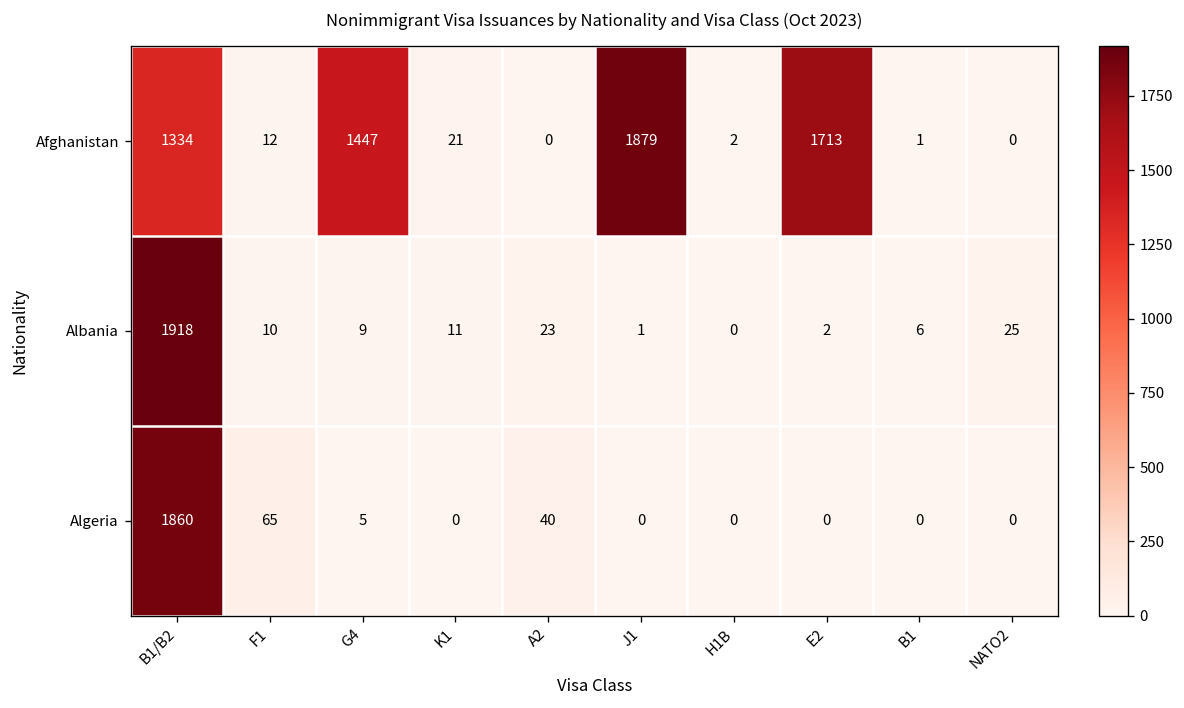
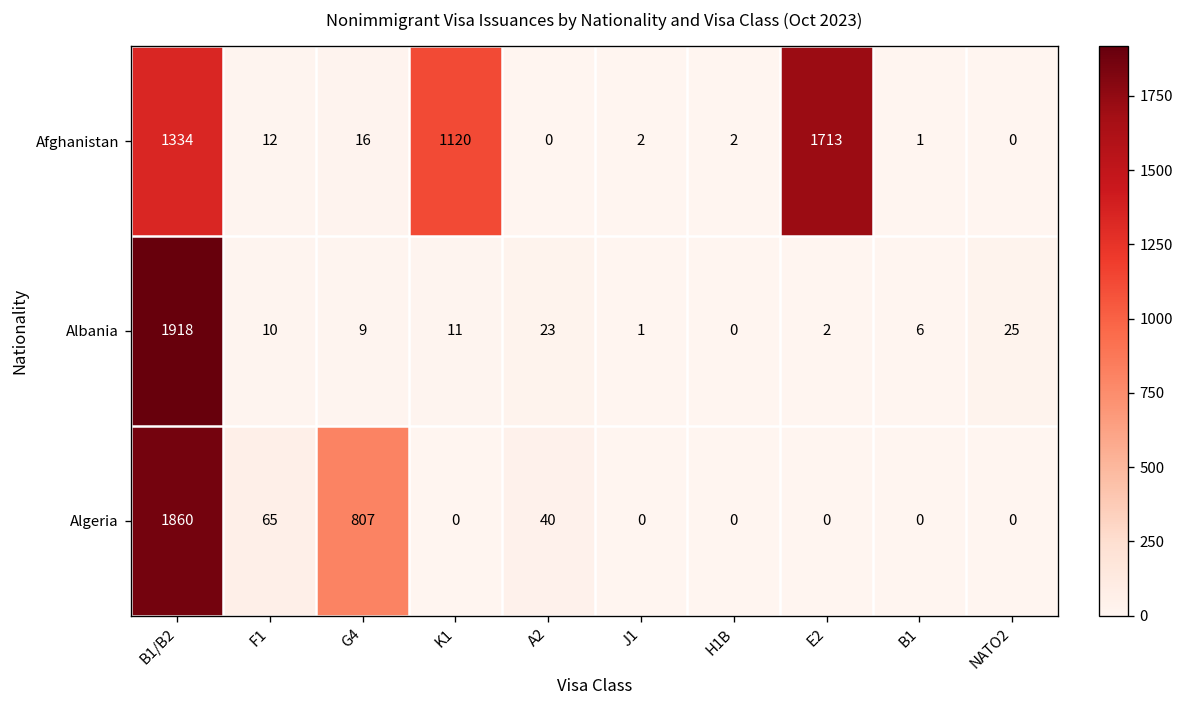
Afghanistan, G4: 1447 -> 16
Afghanistan, K1: 21 -> 1120
Afghanistan, J1: 1879 -> 2
Algeria, G4: 5 -> 807
